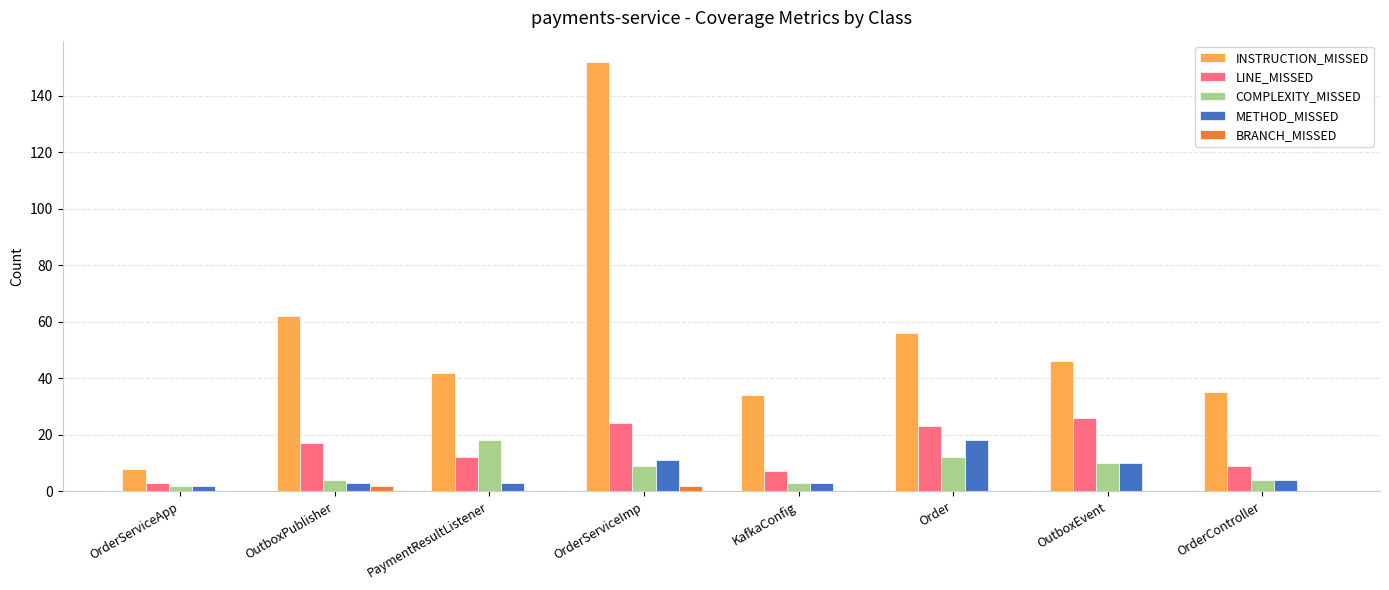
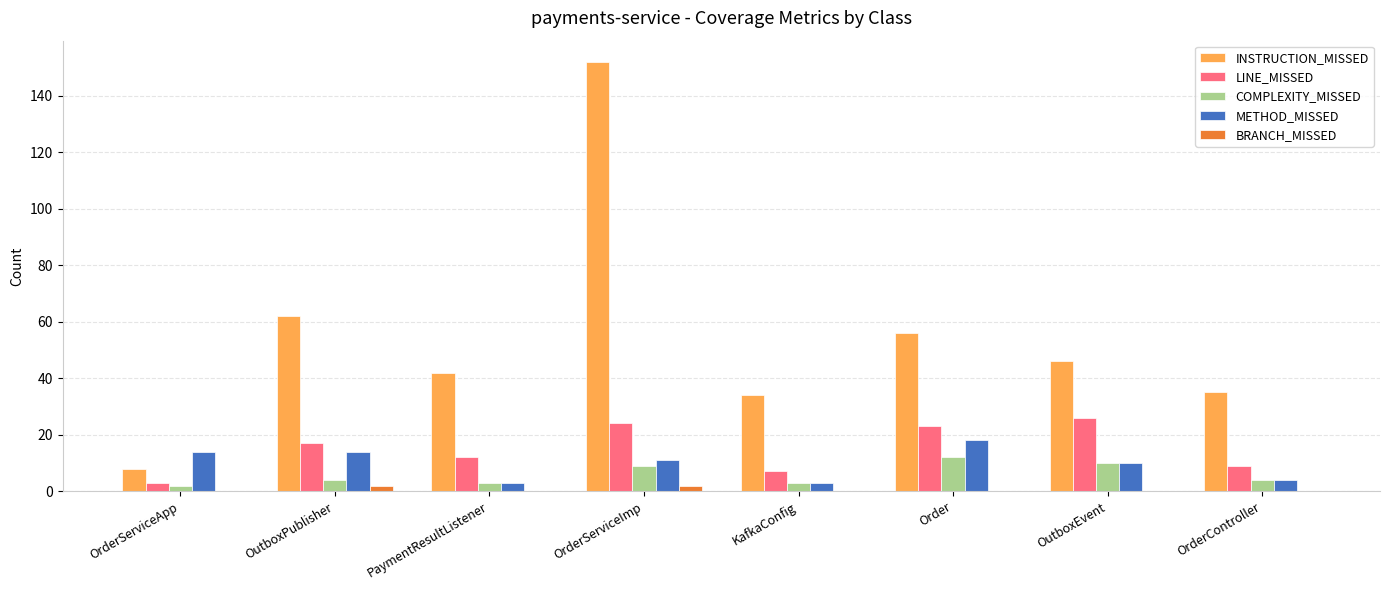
METHOD_MISSED, OrderServiceApp: 2 -> 14
METHOD_MISSED, OutboxPublisher: 3 -> 14
COMPLEXITY_MISSED, PaymentResultListener: 18 -> 3
